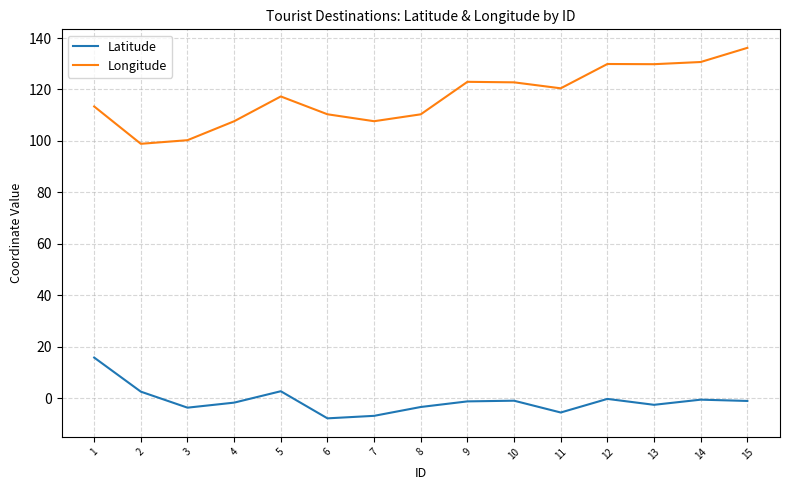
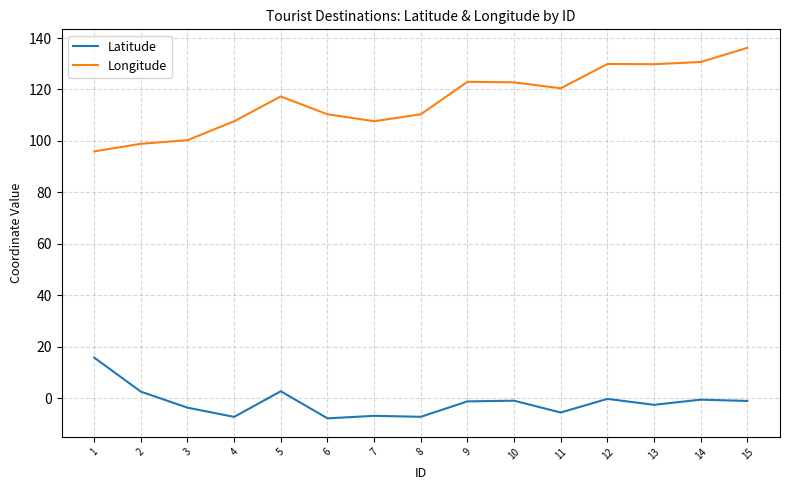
Longitude, 1: 113 -> 96
Latitude, 4: -2 -> -7
Latitude, 8: -3 -> -7
